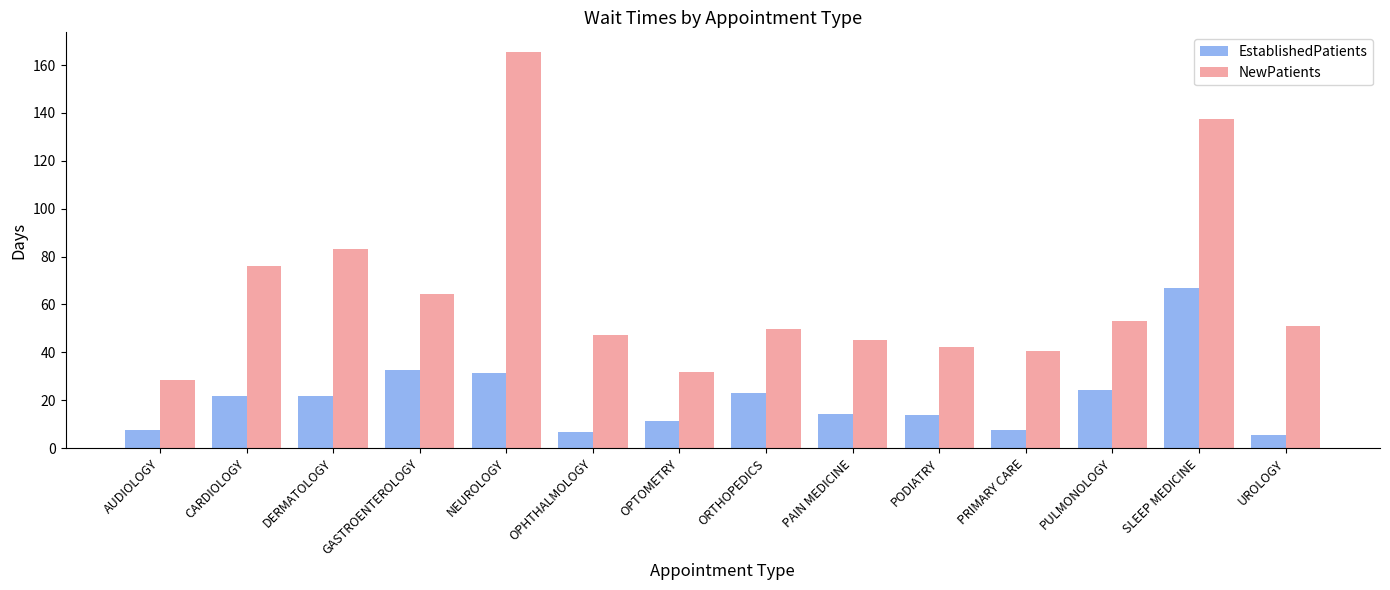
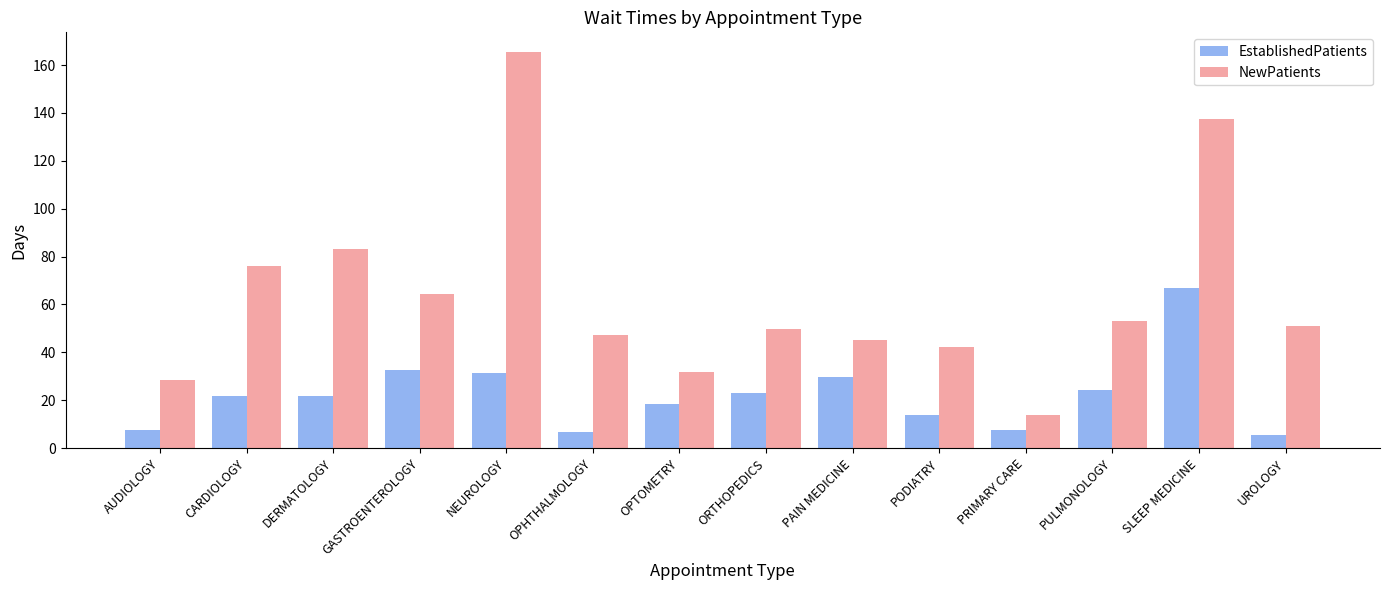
EstablishedPatients, OPTOMETRY: 11 -> 19
EstablishedPatients, PAIN MEDICINE: 14 -> 30
NewPatients, PRIMARY CARE: 41 -> 14
